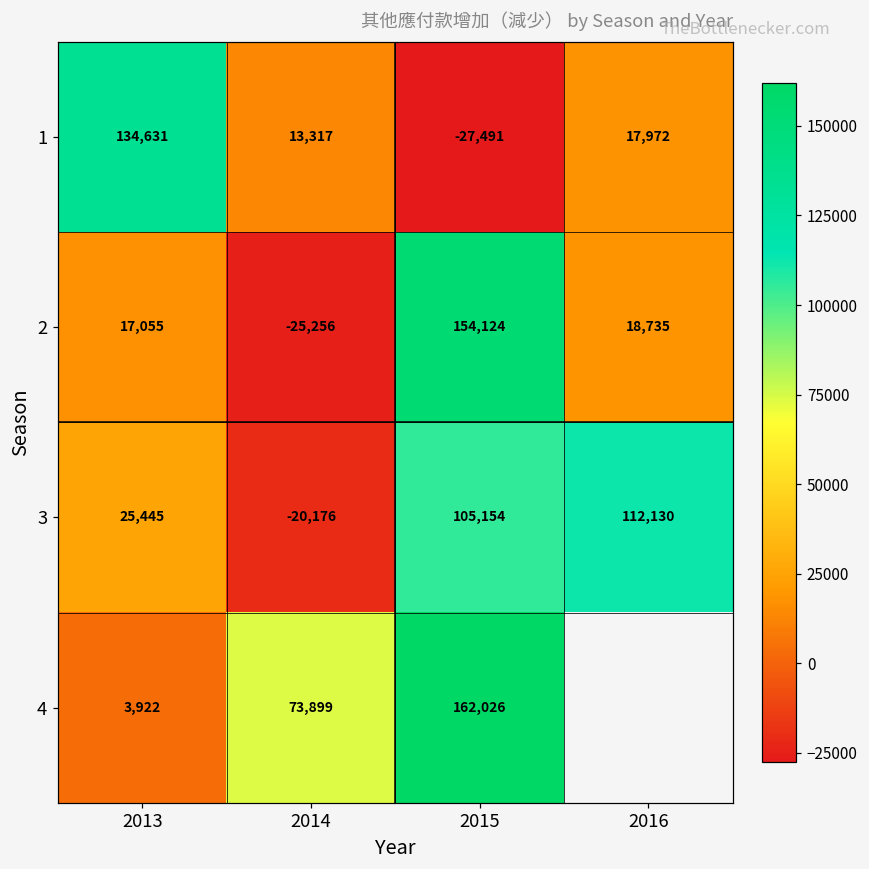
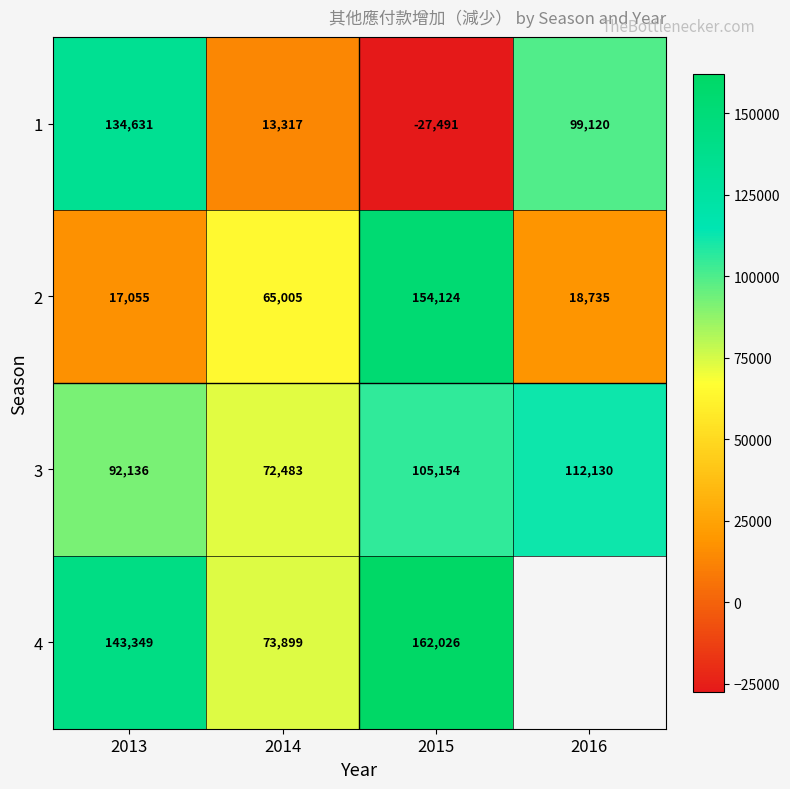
1, 2016: 17,972 -> 99,120
2, 2014: -25,256 -> 65,005
3, 2013: 25,445 -> 92,136
3, 2014: -20,176 -> 72,483
4, 2013: 3,922 -> 143,349
